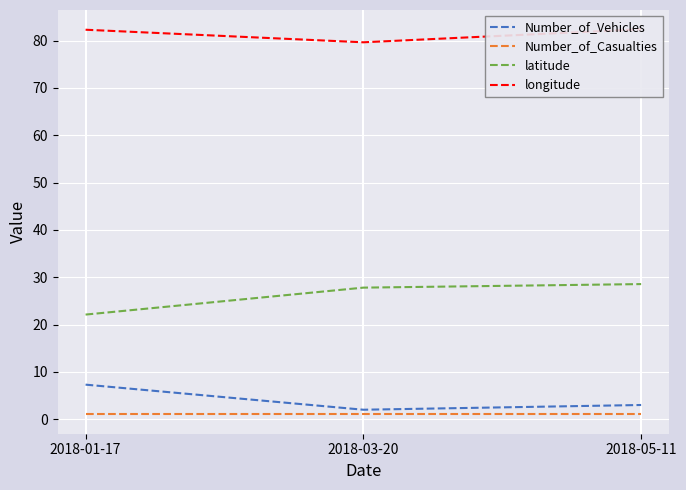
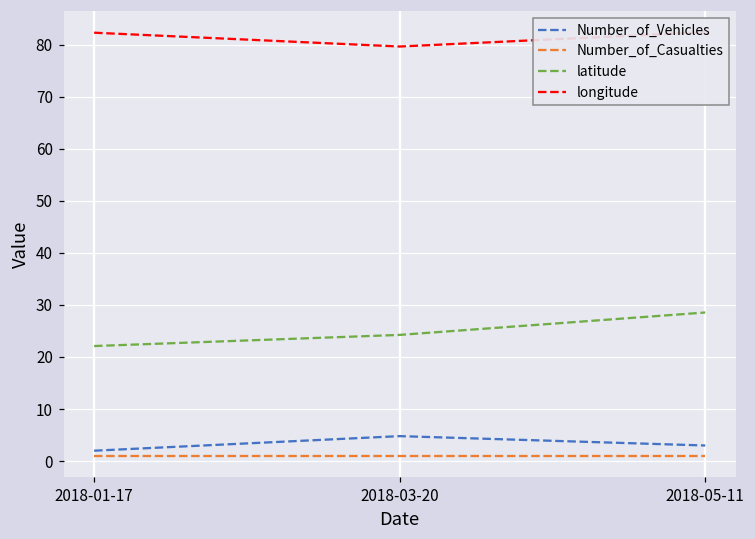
Number_of_Vehicles, 2018-01-17: 7 -> 2
Number_of_Vehicles, 2018-03-20: 2 -> 5
latitude, 2018-03-20: 28 -> 24
